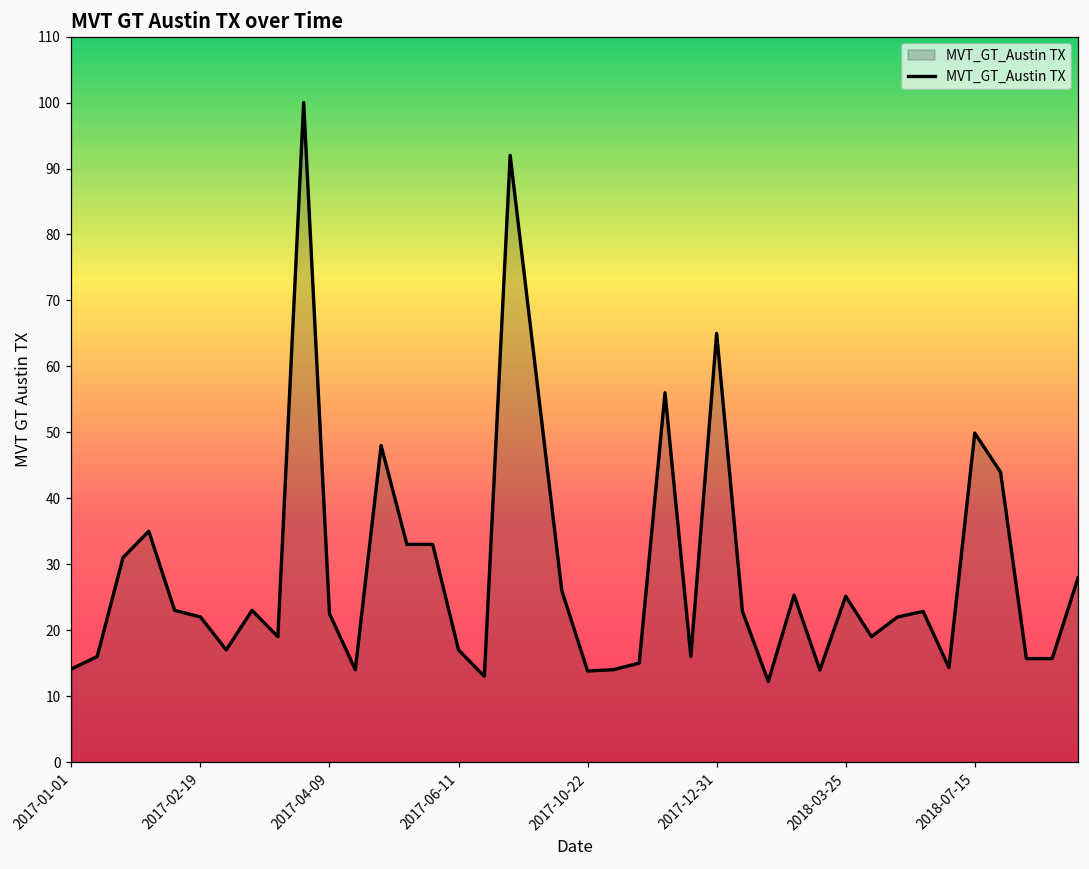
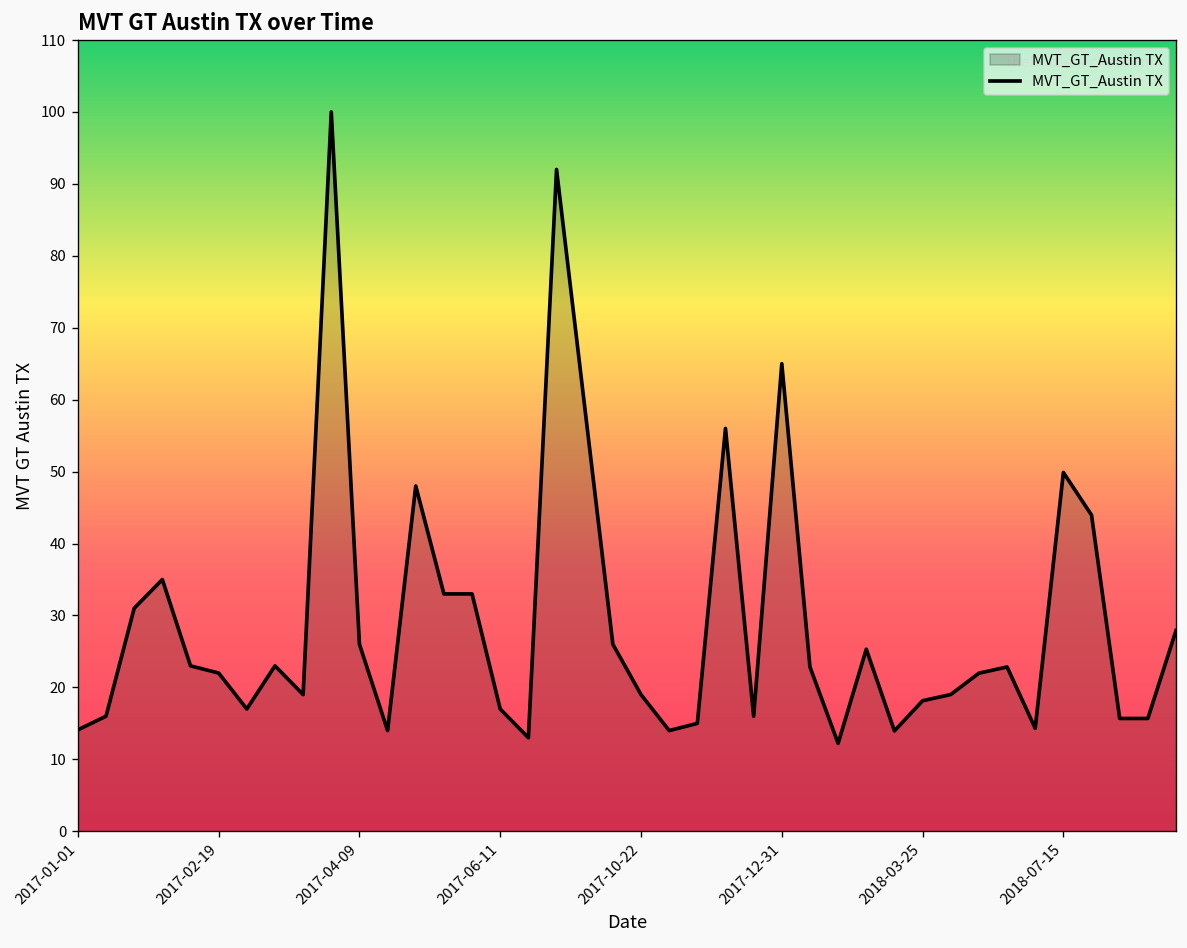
2017-04-09: 23 -> 26
2017-10-22: 14 -> 19
2018-03-25: 25 -> 18
